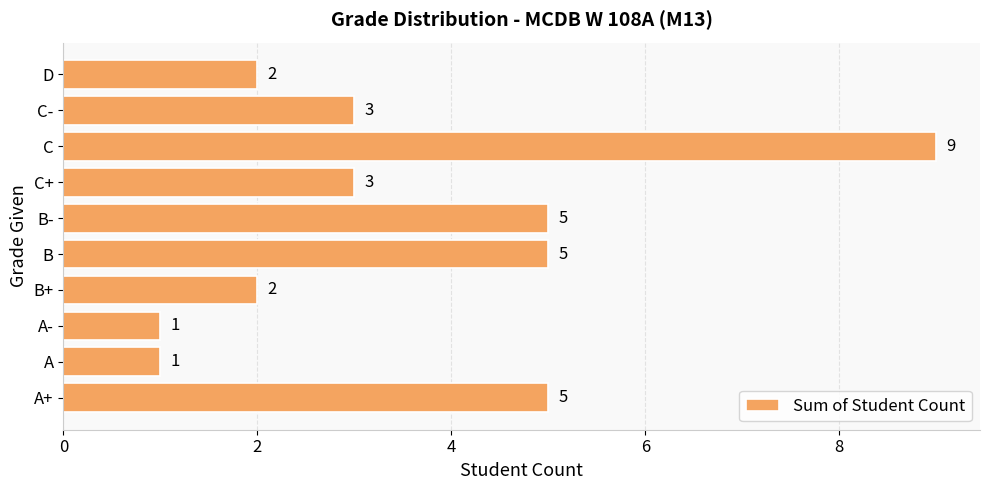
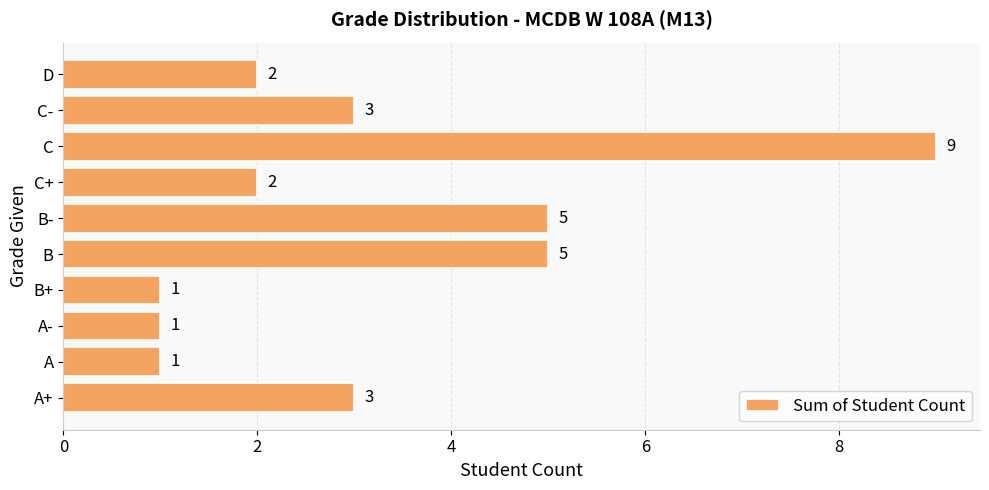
C+: 3 -> 2
B+: 2 -> 1
A+: 5 -> 3
